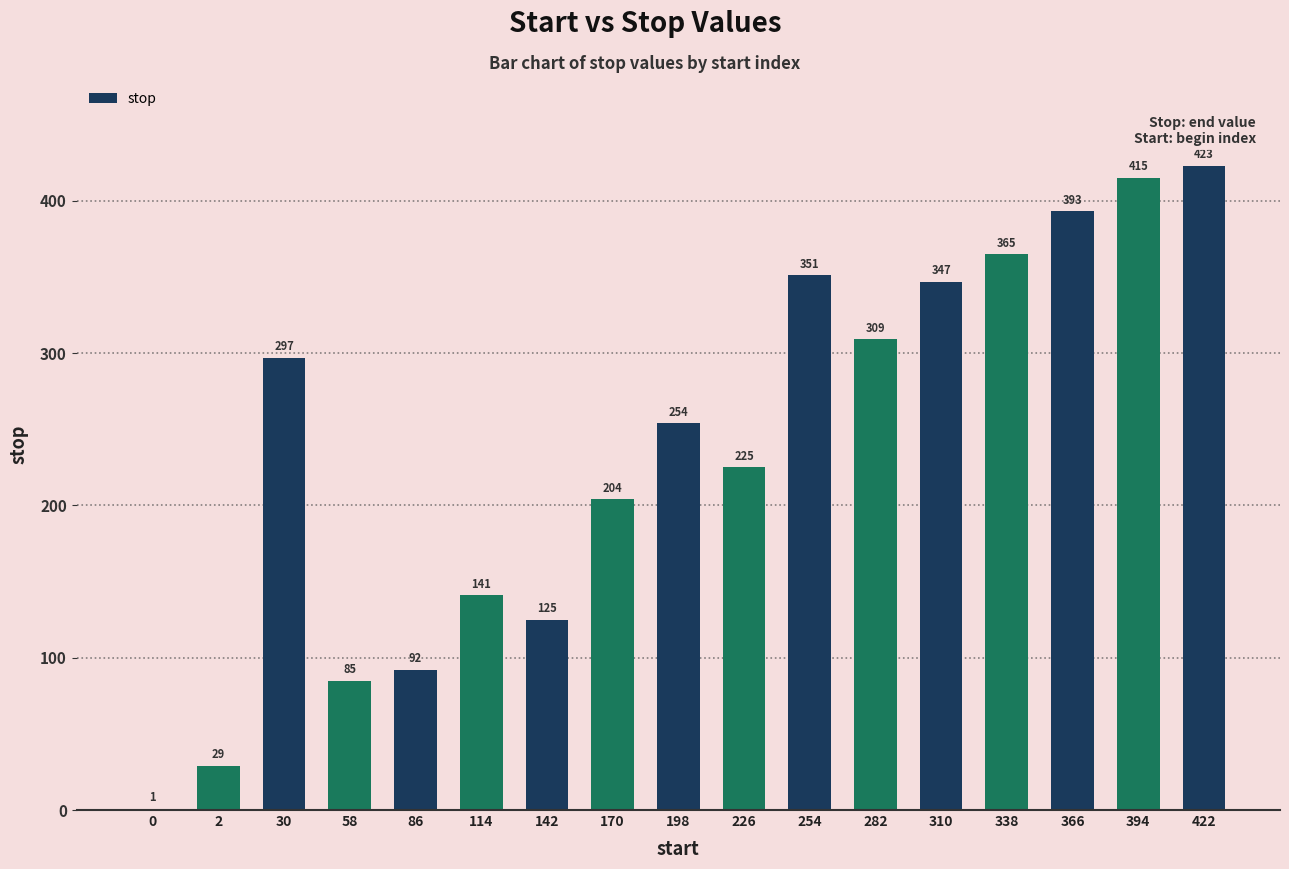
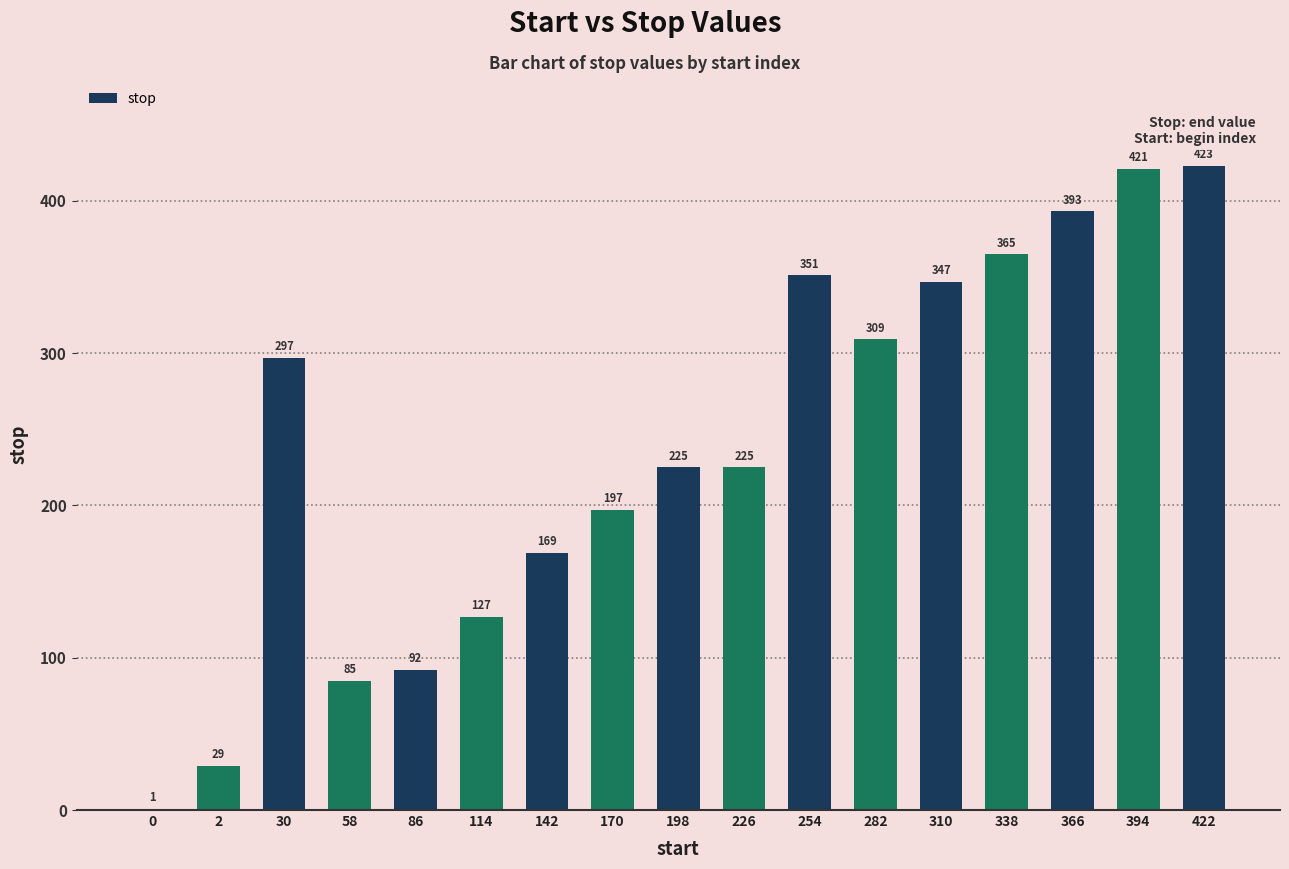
114: 141 -> 127
142: 125 -> 169
170: 204 -> 197
198: 254 -> 225
394: 415 -> 421
